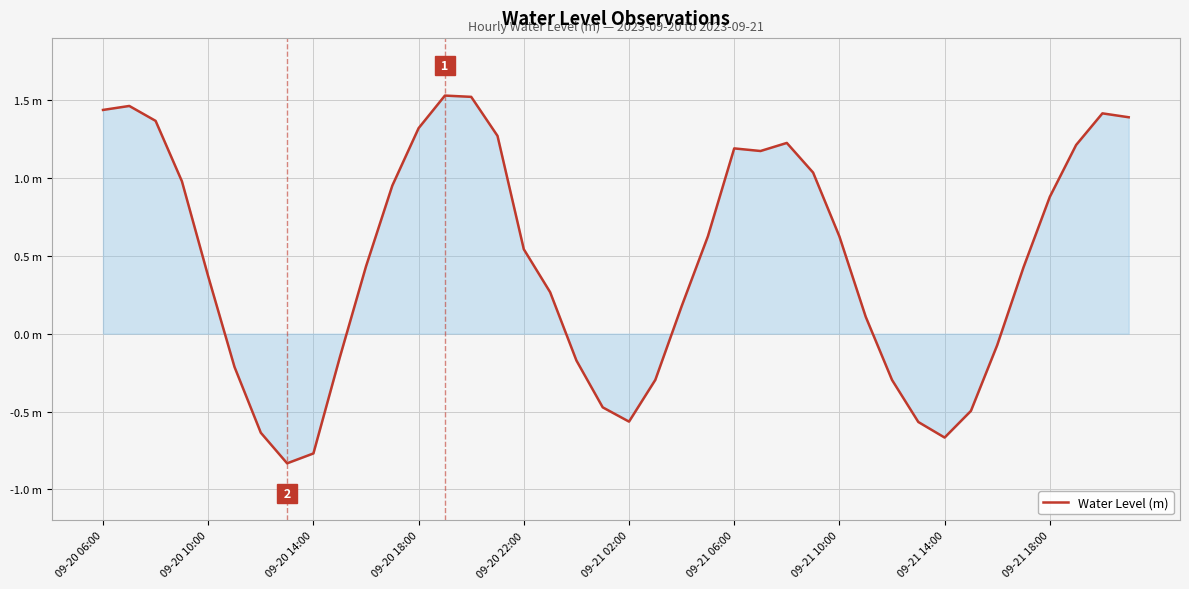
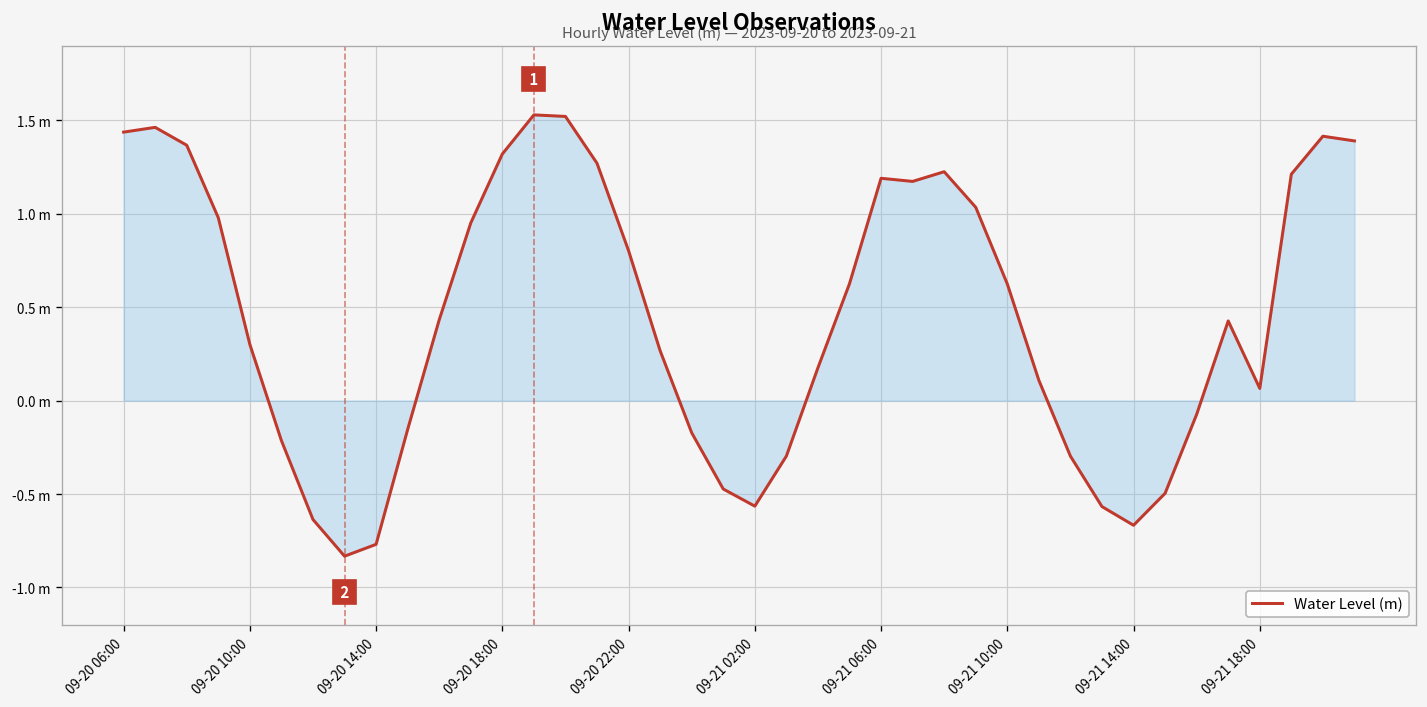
Water Level (m), 09-20 10:00: 0.37 m -> 0.30 m
Water Level (m), 09-20 22:00: 0.54 m -> 0.80 m
Water Level (m), 09-21 18:00: 0.88 m -> 0.07 m
